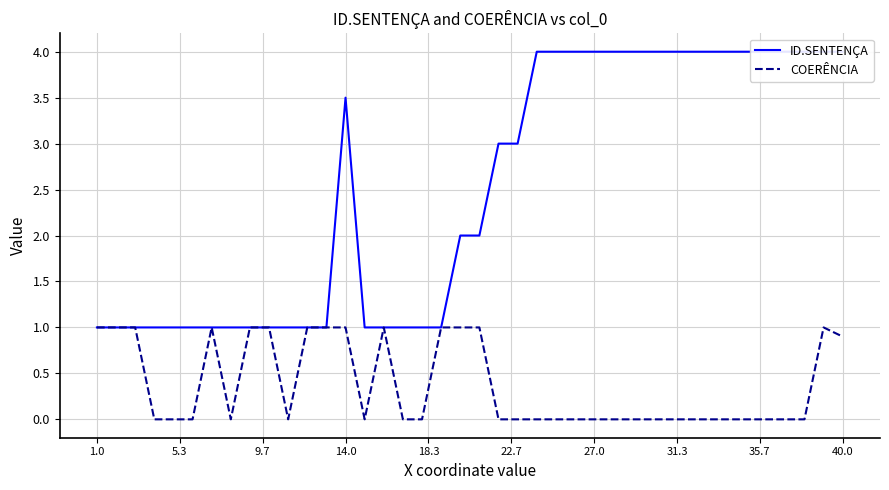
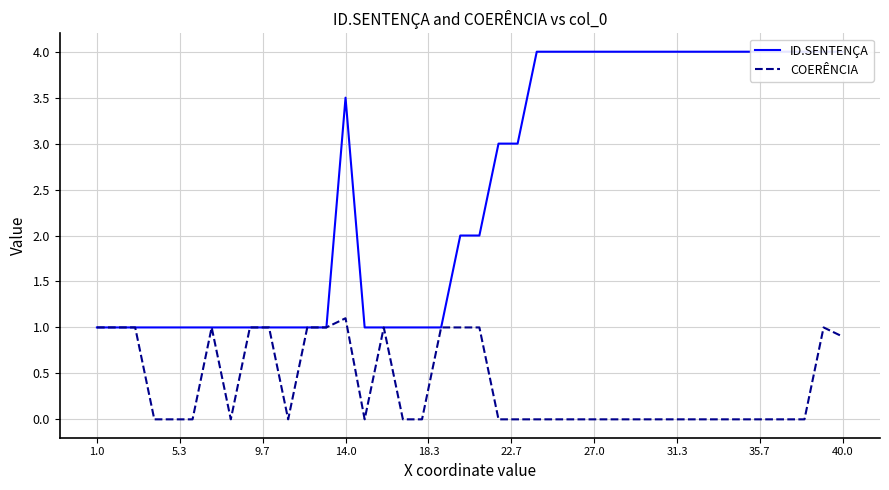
COERÊNCIA, 14.0: 1.0 -> 1.1
